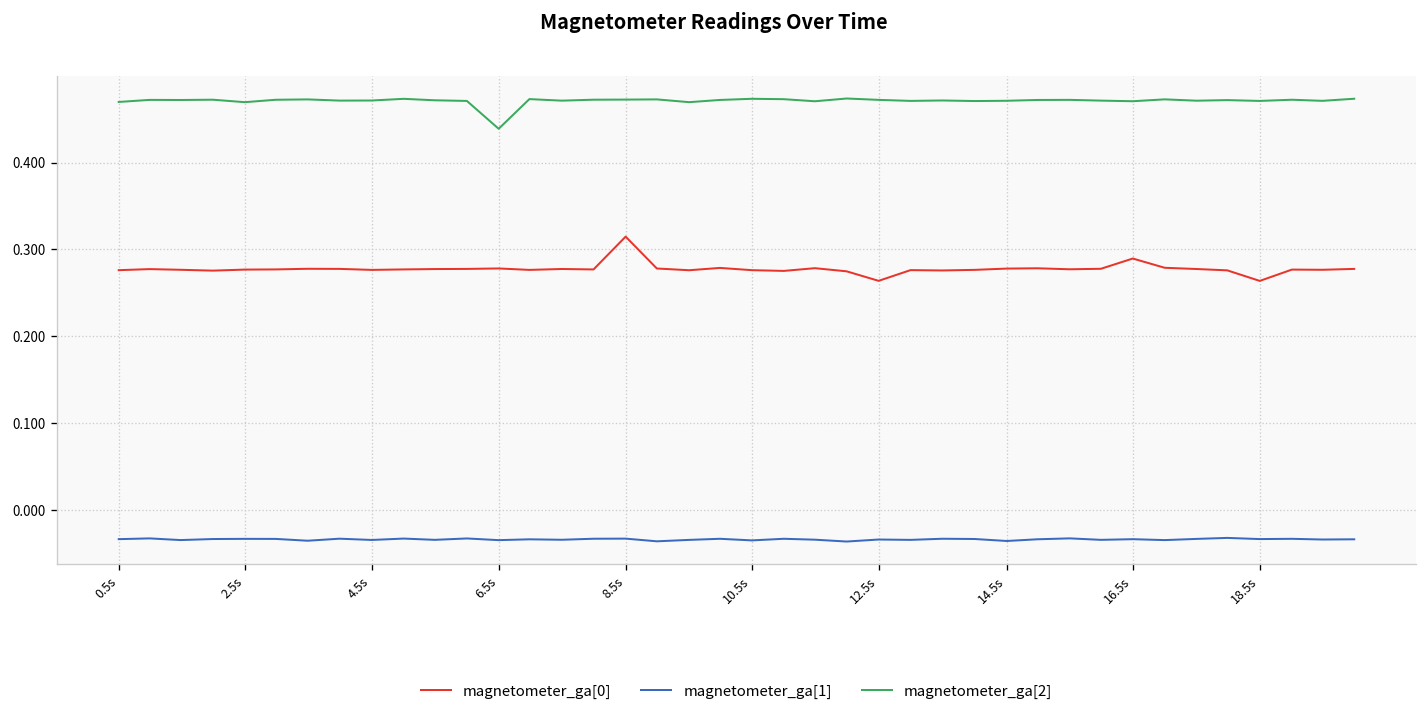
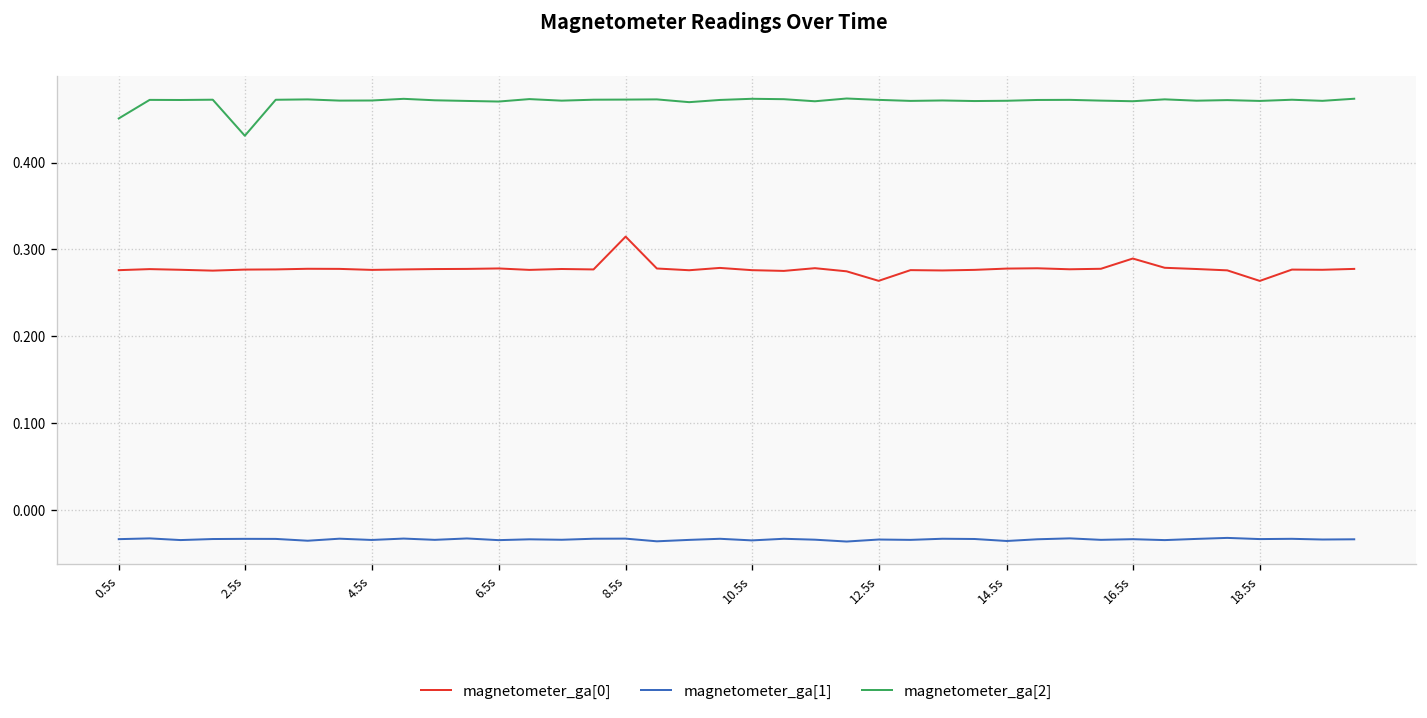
magnetometer_ga[2], 0.5s: 0.47 -> 0.45
magnetometer_ga[2], 2.5s: 0.47 -> 0.43
magnetometer_ga[2], 6.5s: 0.44 -> 0.47
